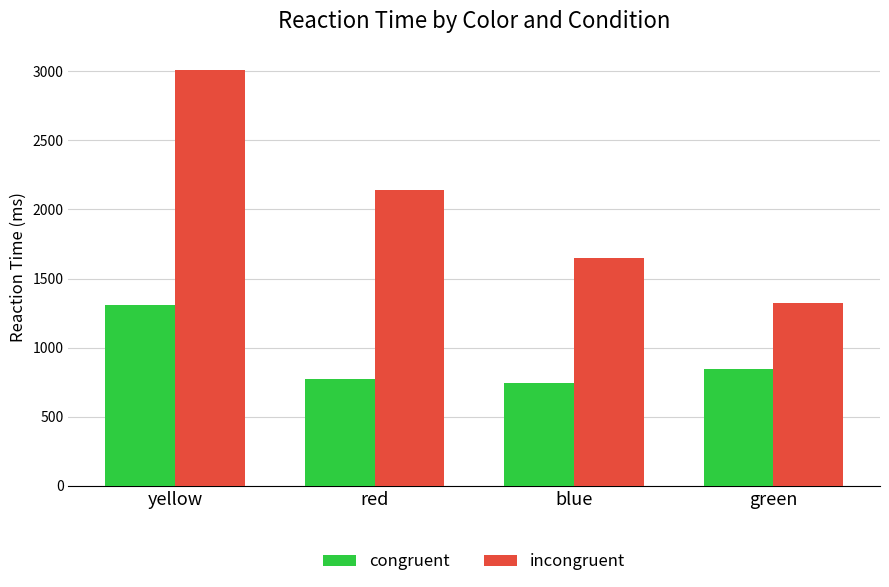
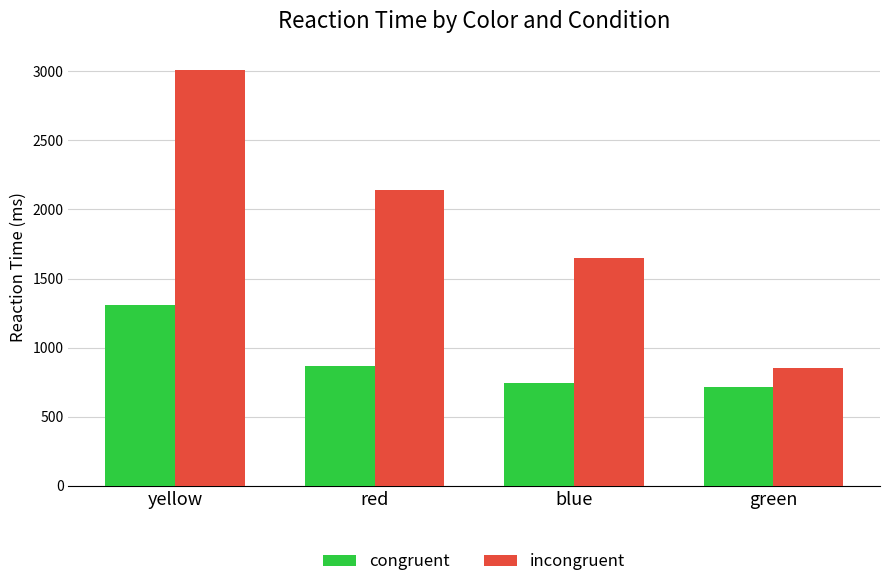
congruent, red: 770 -> 870
congruent, green: 840 -> 710
incongruent, green: 1320 -> 850
